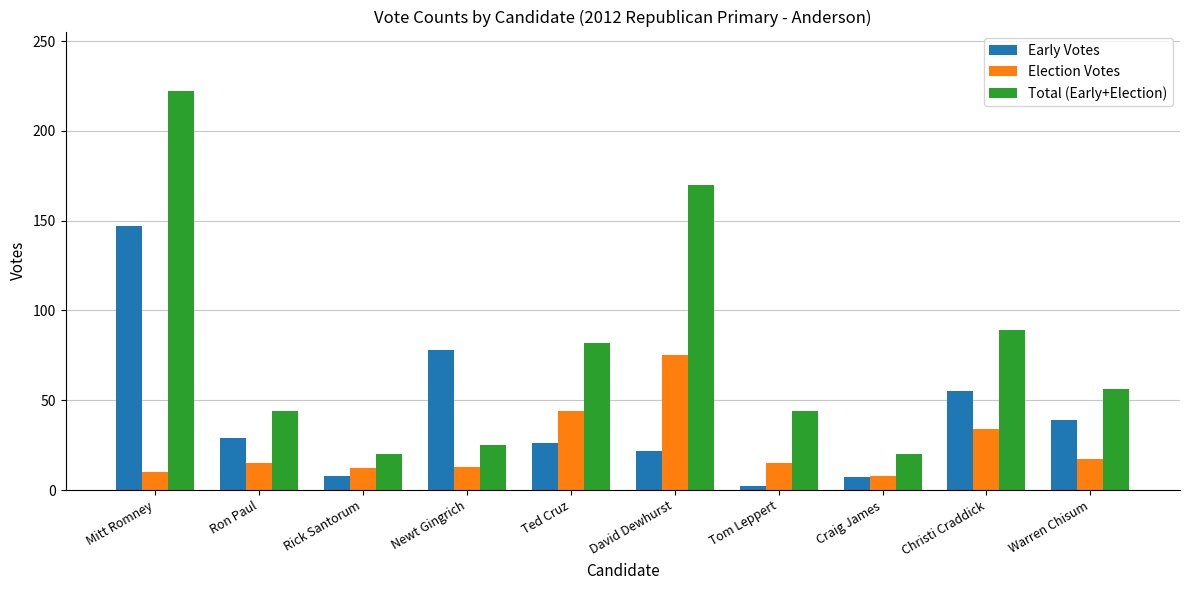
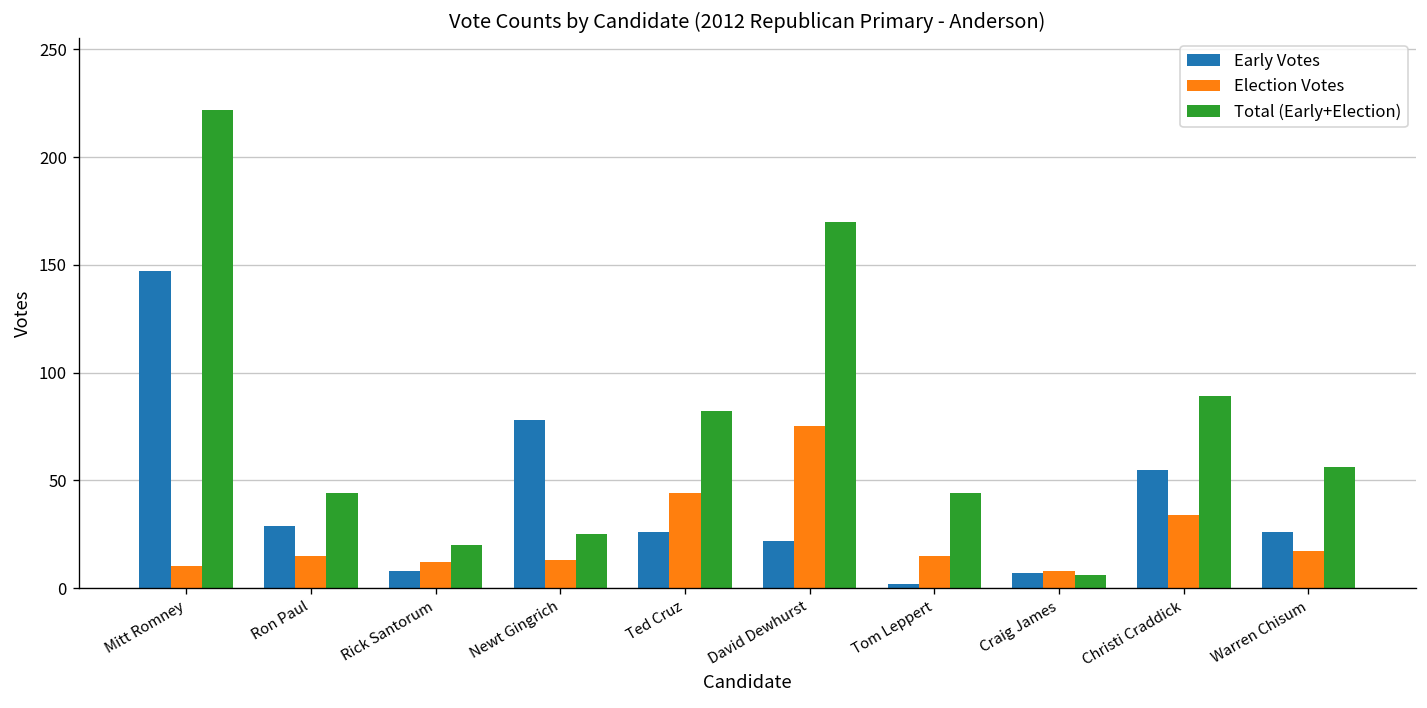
Total (Early+Election), Craig James: 20 -> 6
Early Votes, Warren Chisum: 39 -> 26
